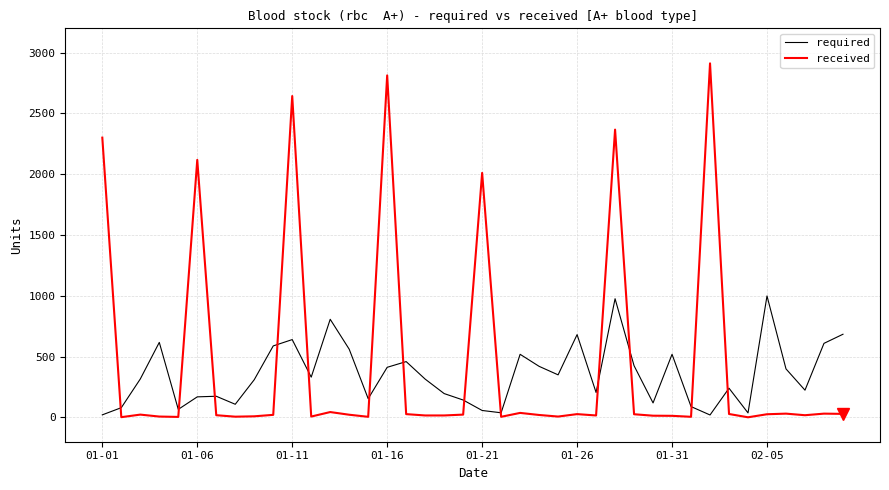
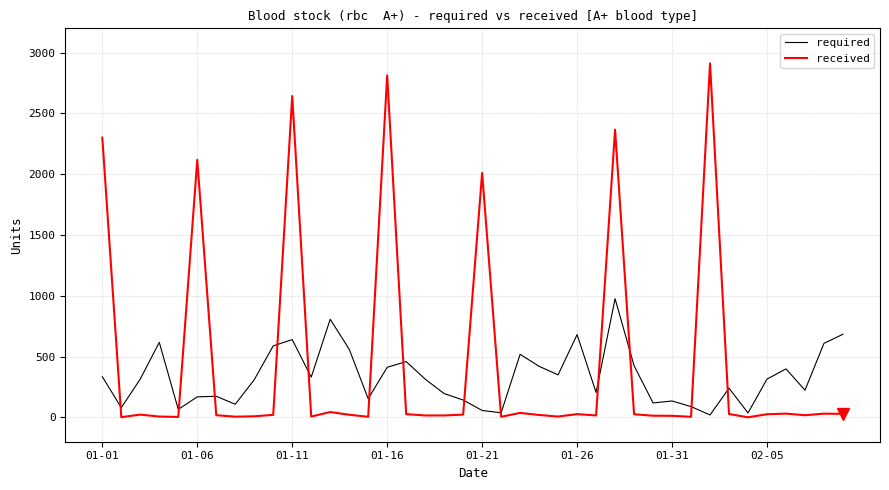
required, 01-01: 20 -> 340
required, 01-31: 520 -> 140
required, 02-05: 1000 -> 320
